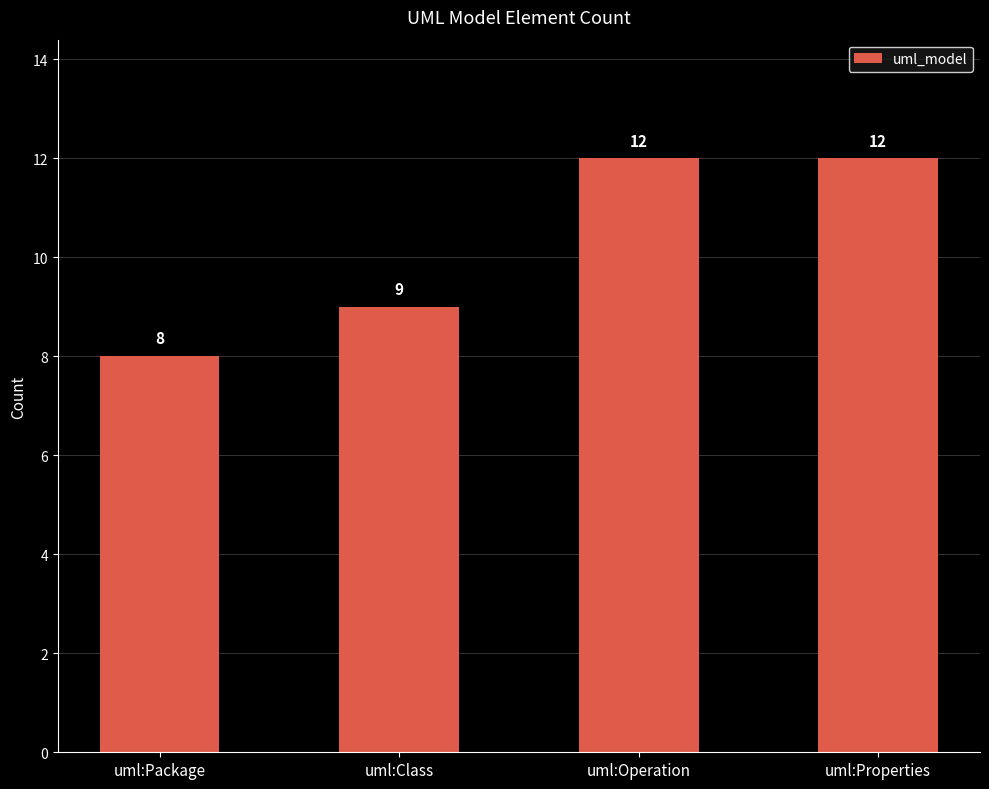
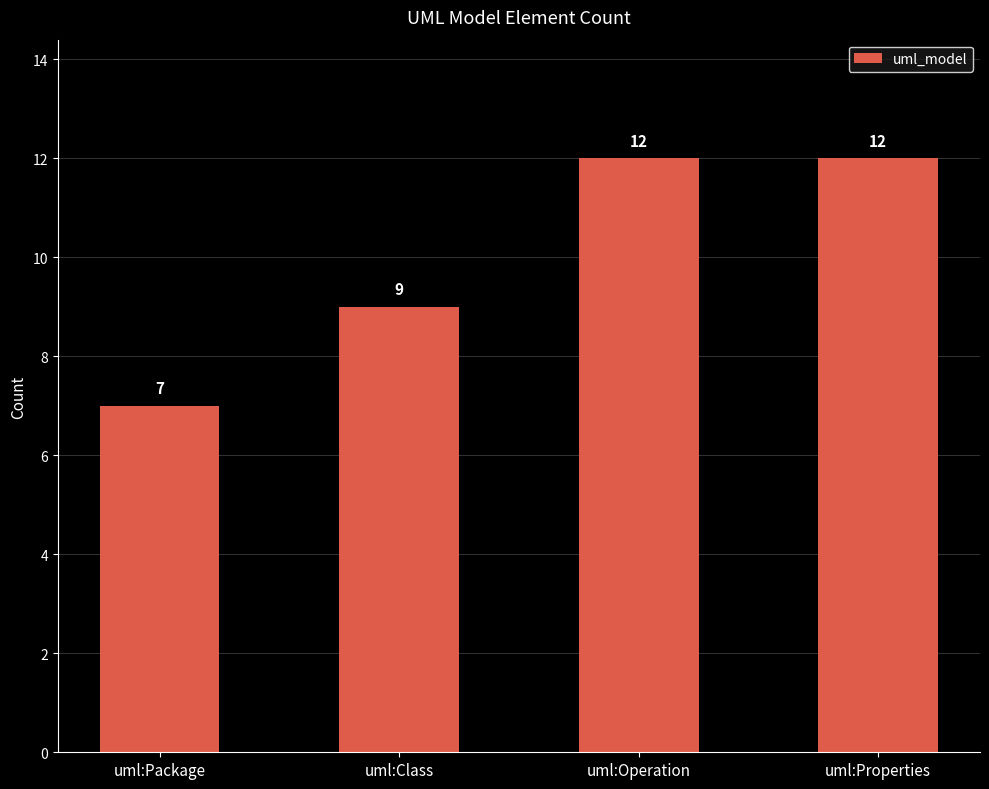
uml:Package: 8 -> 7
